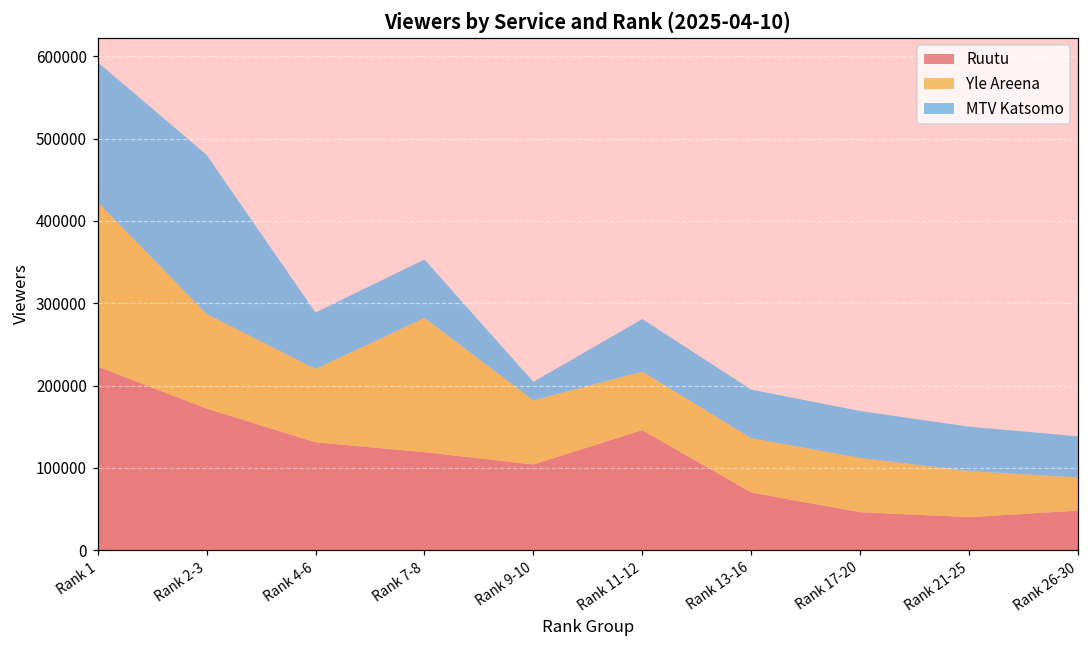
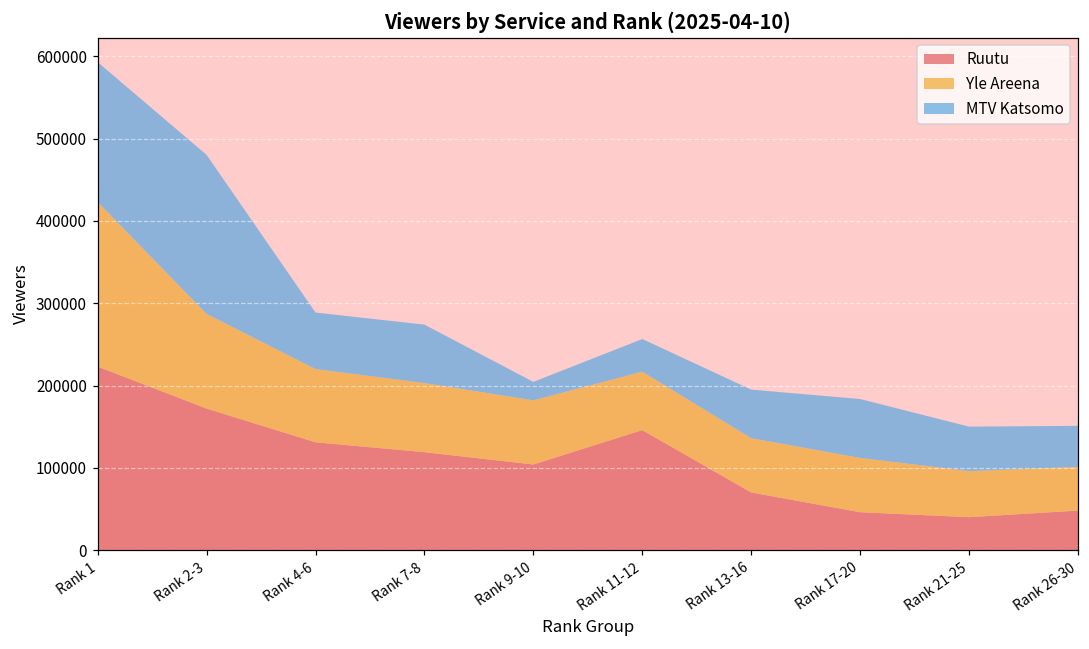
Yle Areena, Rank 7-8: 160000 -> 80000
MTV Katsomo, Rank 11-12: 60000 -> 40000
MTV Katsomo, Rank 17-20: 60000 -> 70000
Yle Areena, Rank 26-30: 40000 -> 50000
